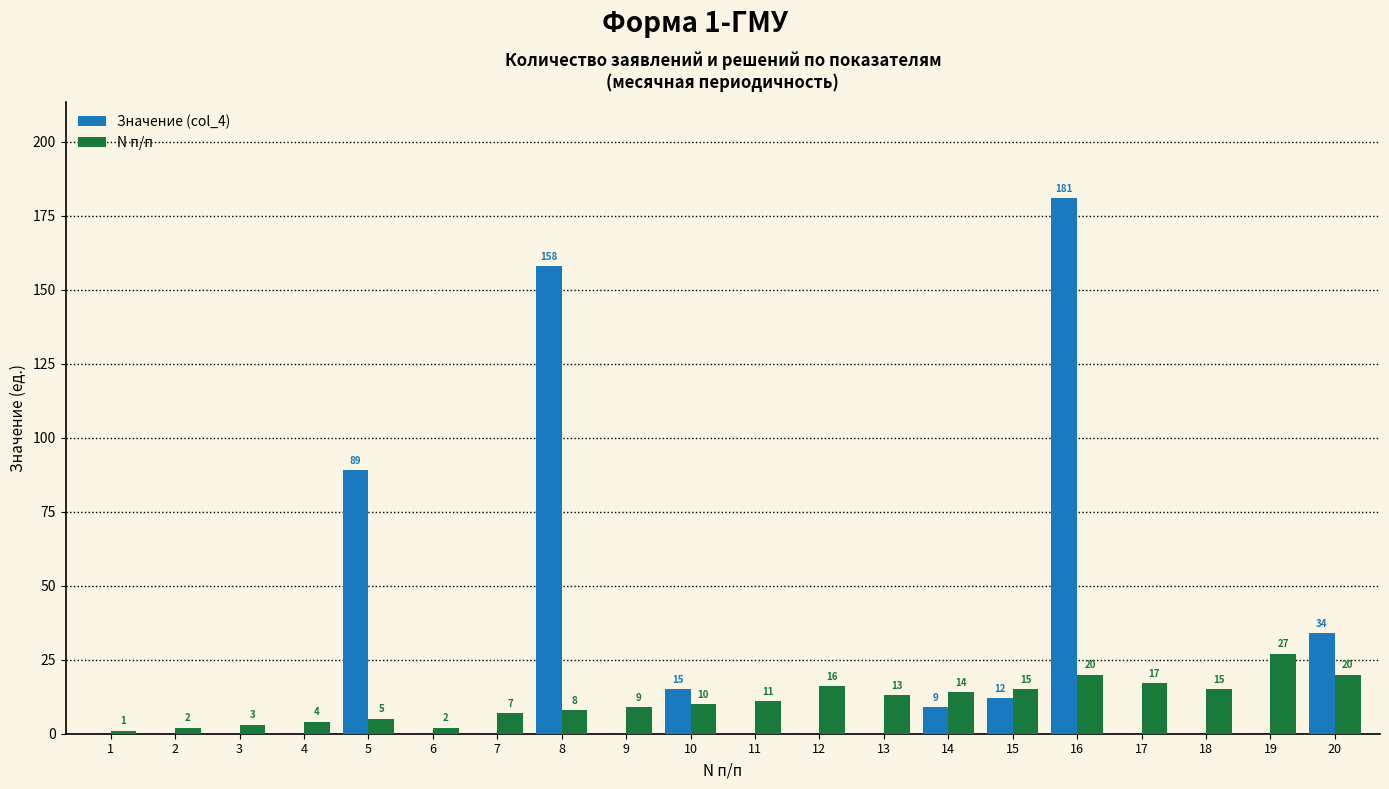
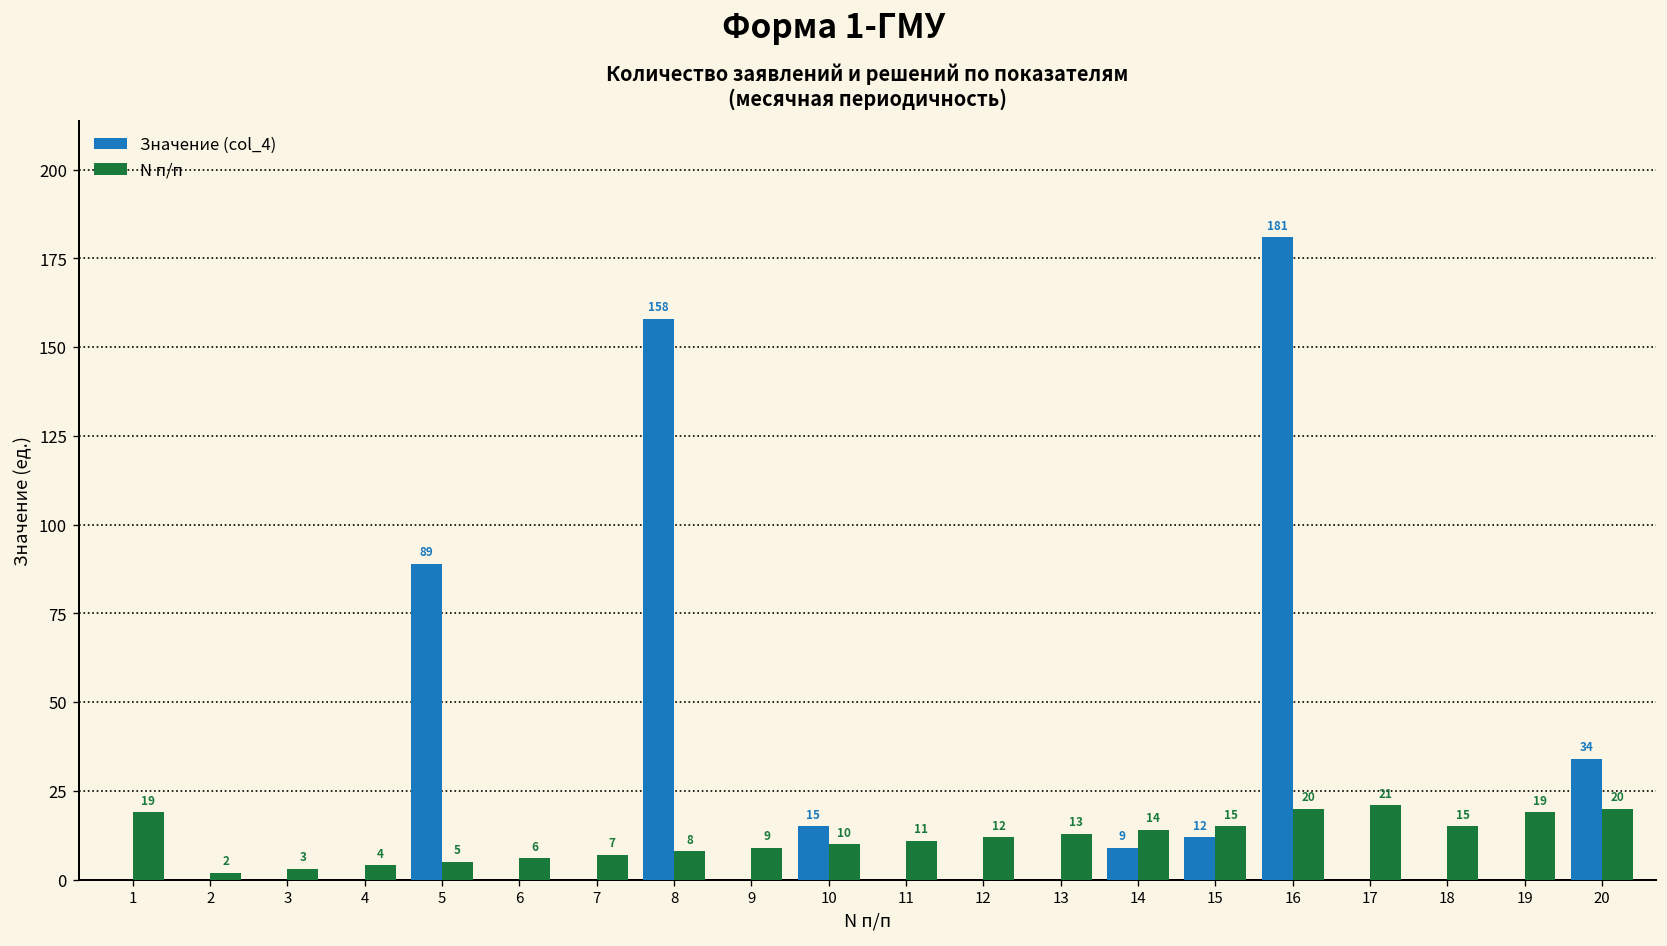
N п/п, 1: 1 -> 19
N п/п, 6: 2 -> 6
N п/п, 12: 16 -> 12
N п/п, 17: 17 -> 21
N п/п, 19: 27 -> 19
